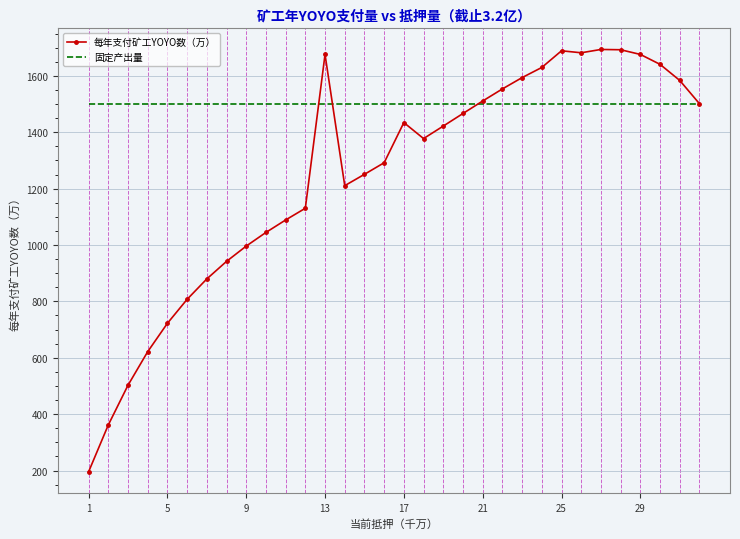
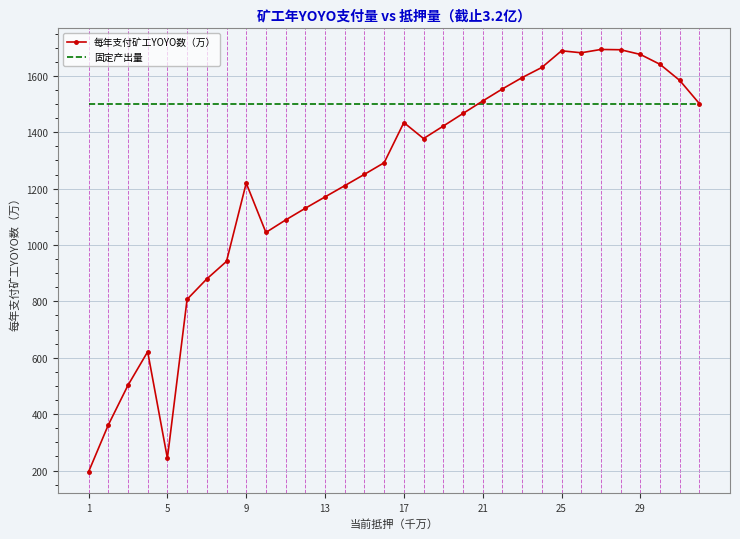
每年支付矿工YOYO数（万）, 5: 720 -> 240
每年支付矿工YOYO数（万）, 9: 1000 -> 1220
每年支付矿工YOYO数（万）, 13: 1680 -> 1170
